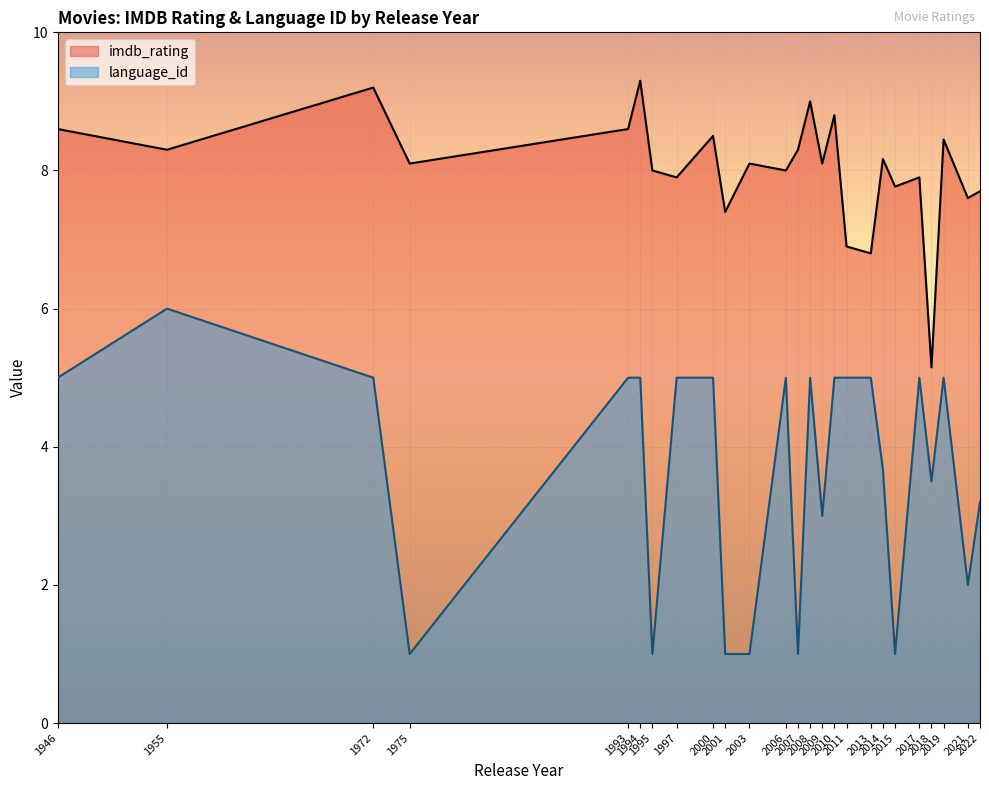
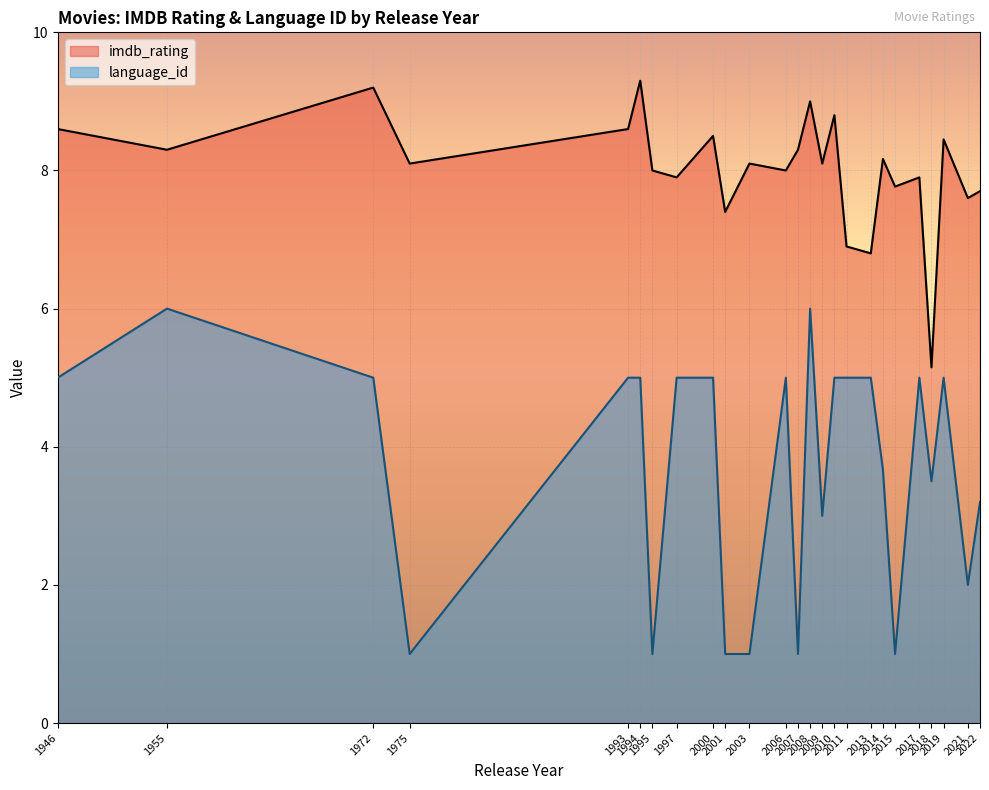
language_id, 2008: 5 -> 6
